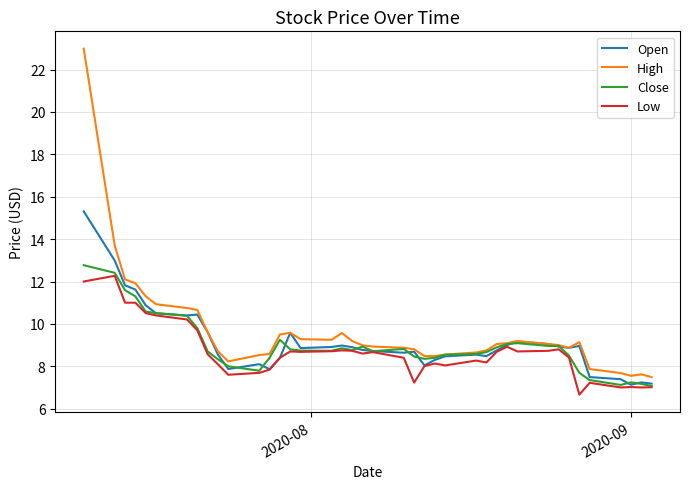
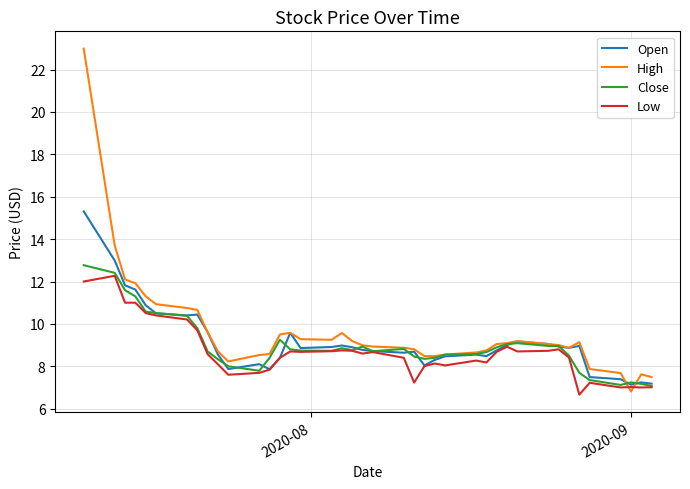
High, 2020-09: 7.6 -> 6.8
